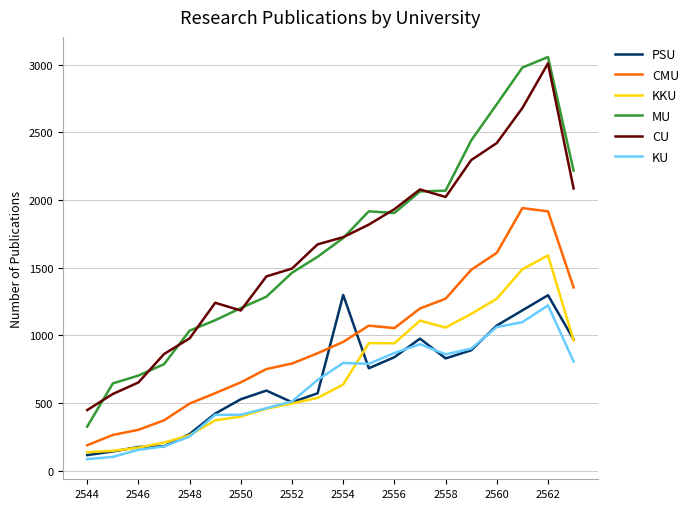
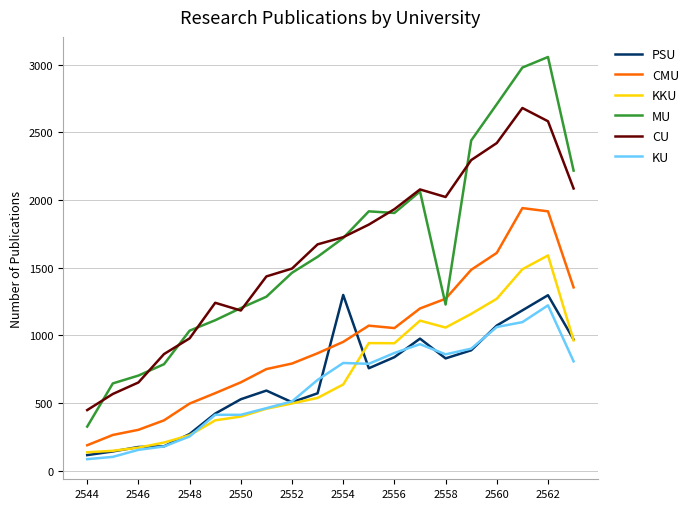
MU, 2558: 2070 -> 1230
CU, 2562: 3010 -> 2580
